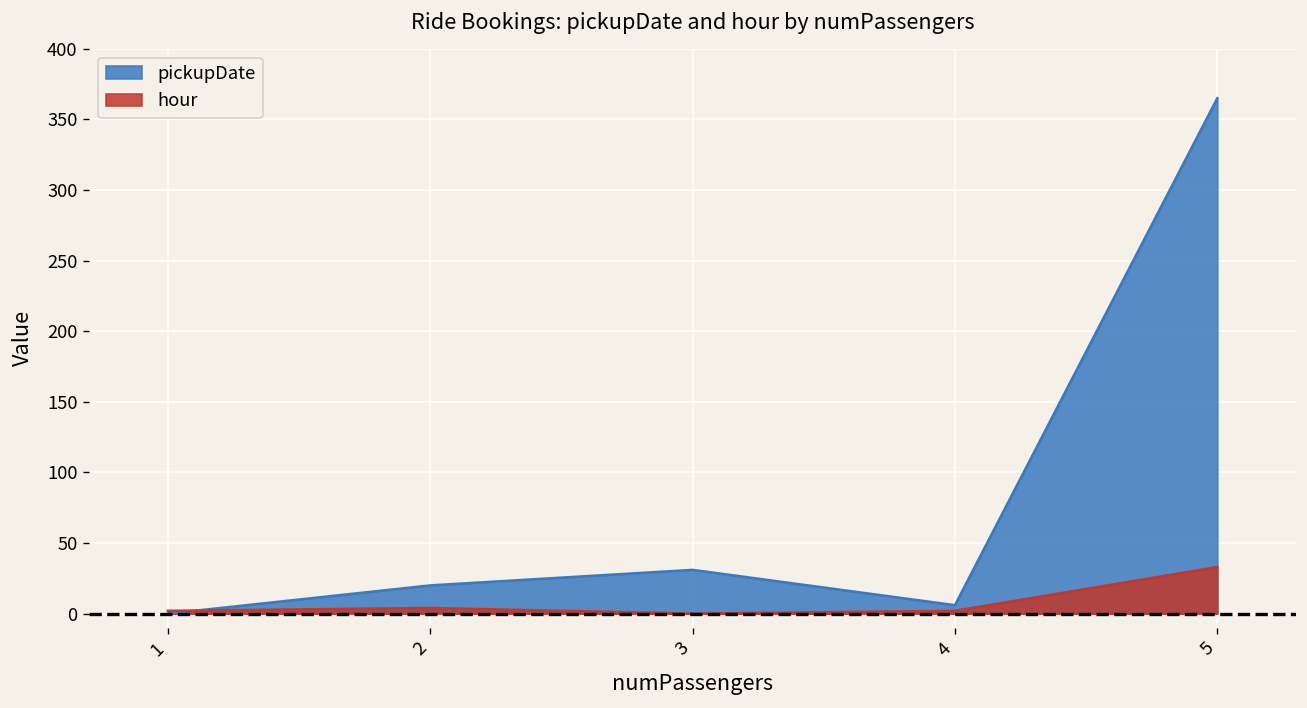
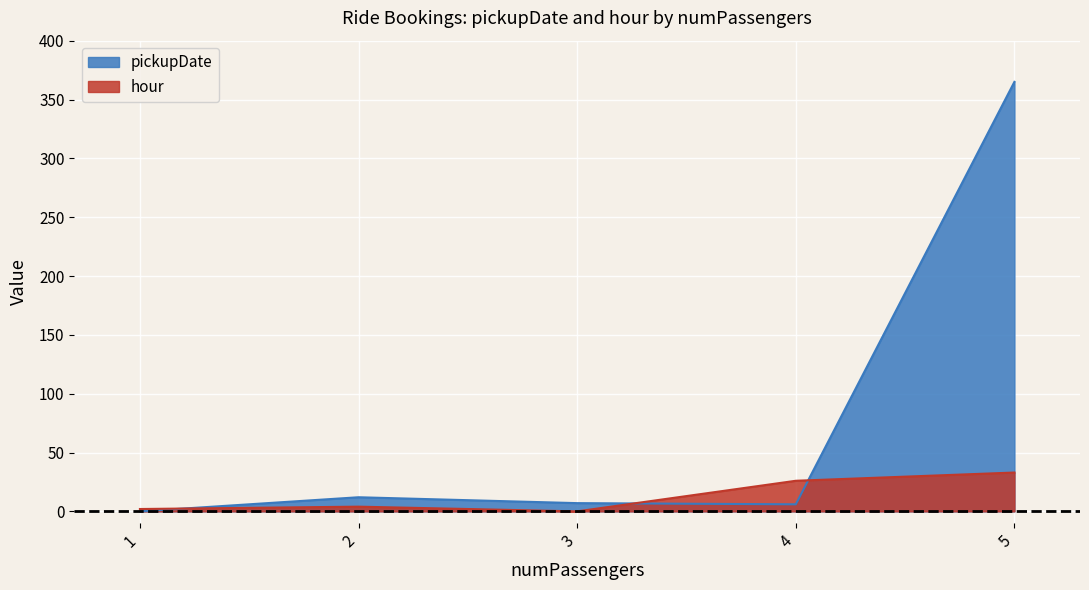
pickupDate, 2: 20 -> 12
pickupDate, 3: 31 -> 7
hour, 4: 2 -> 26
